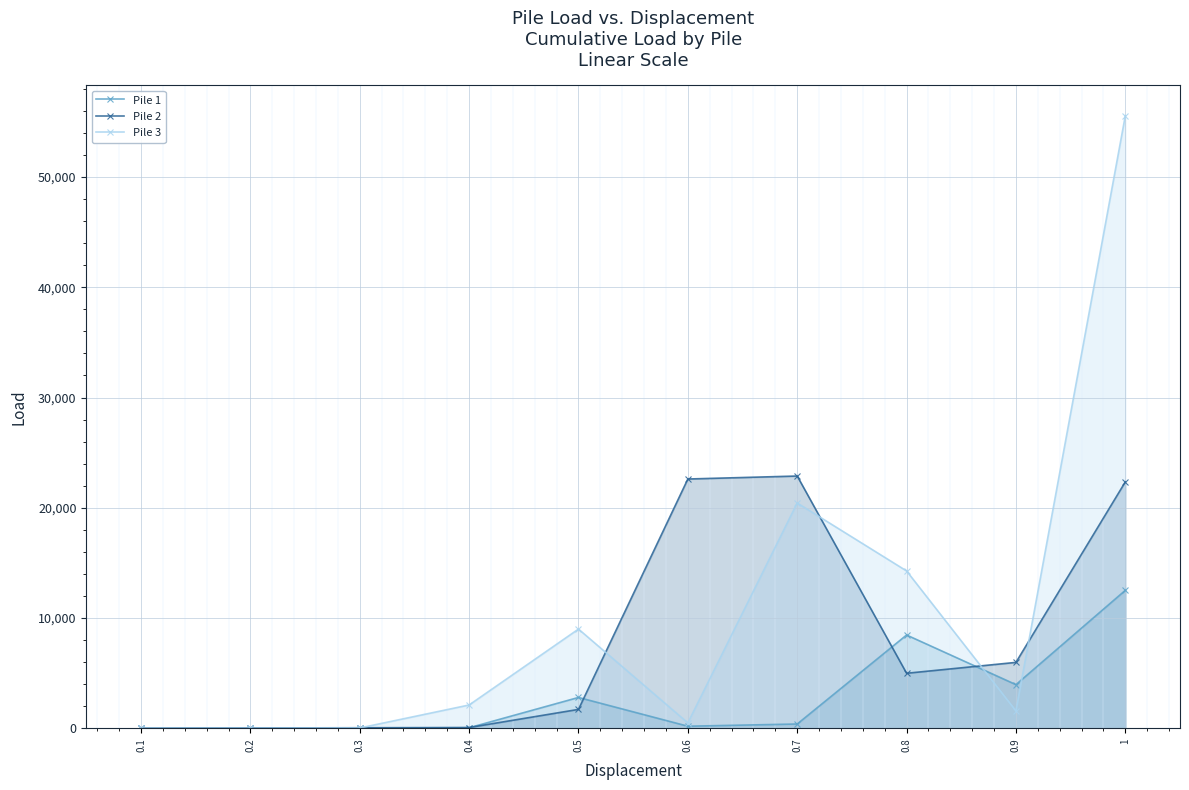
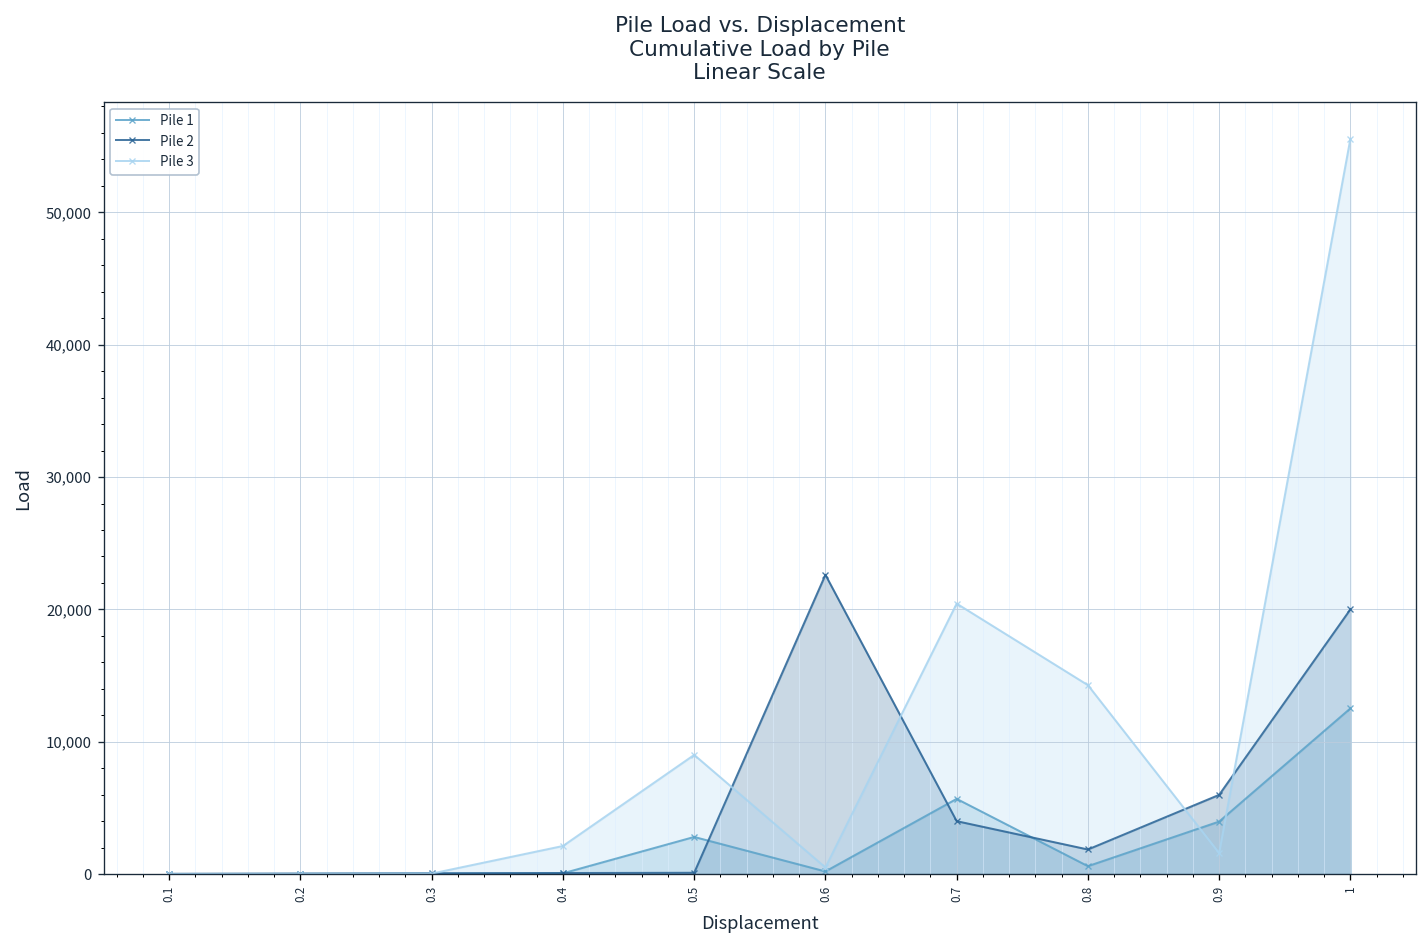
Pile 2, 0.5: 1,700 -> 100
Pile 1, 0.7: 400 -> 5,700
Pile 2, 0.7: 22,900 -> 4,000
Pile 1, 0.8: 8,500 -> 600
Pile 2, 0.8: 5,000 -> 1,900
Pile 2, 1: 22,400 -> 20,000
